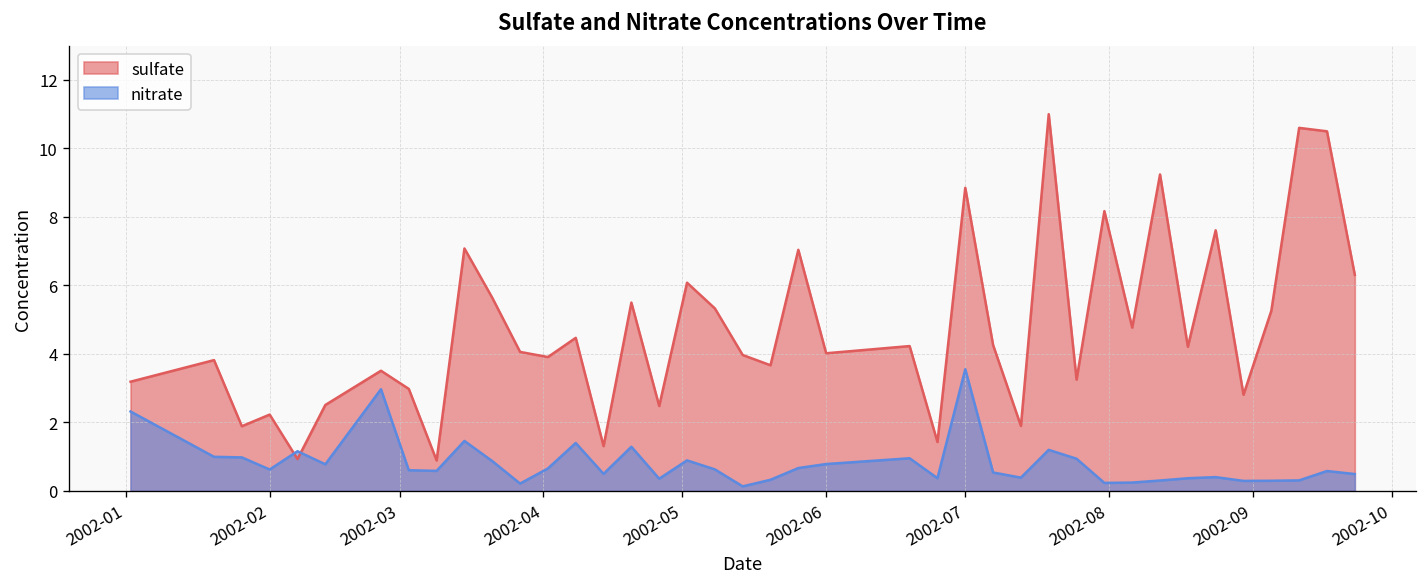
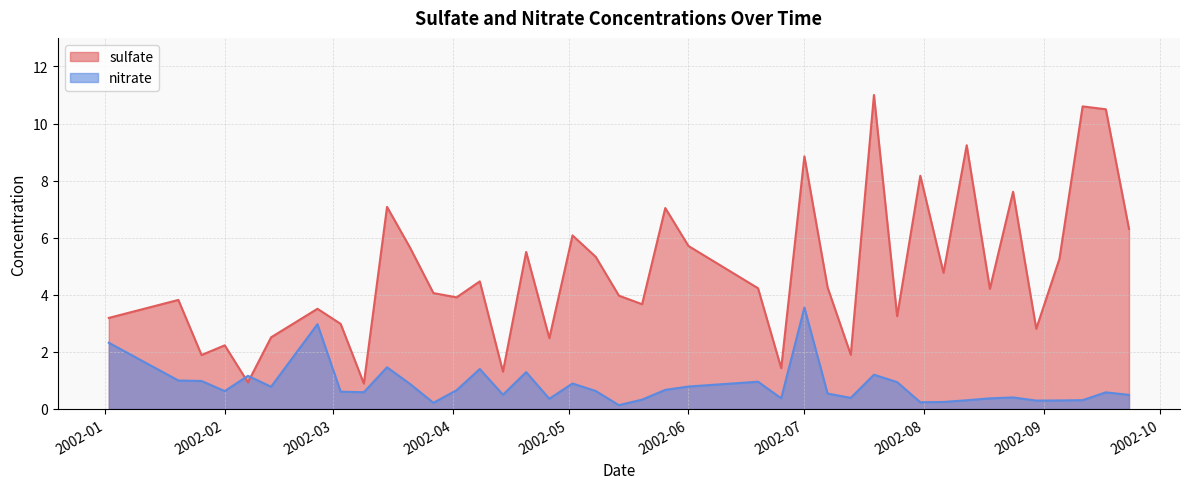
sulfate, 2002-06: 4.0 -> 5.7
